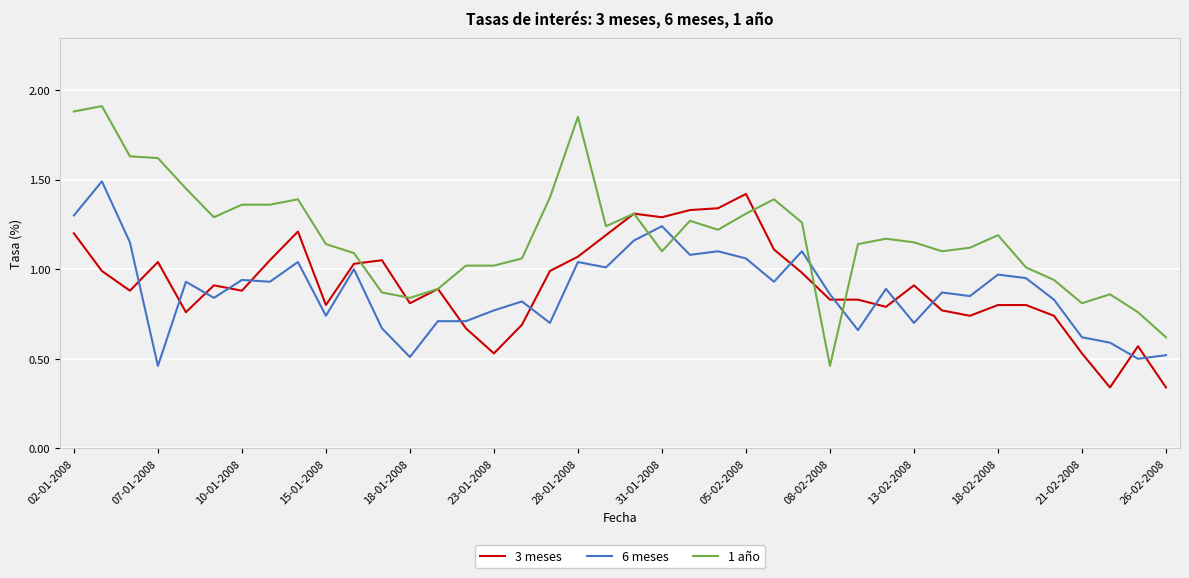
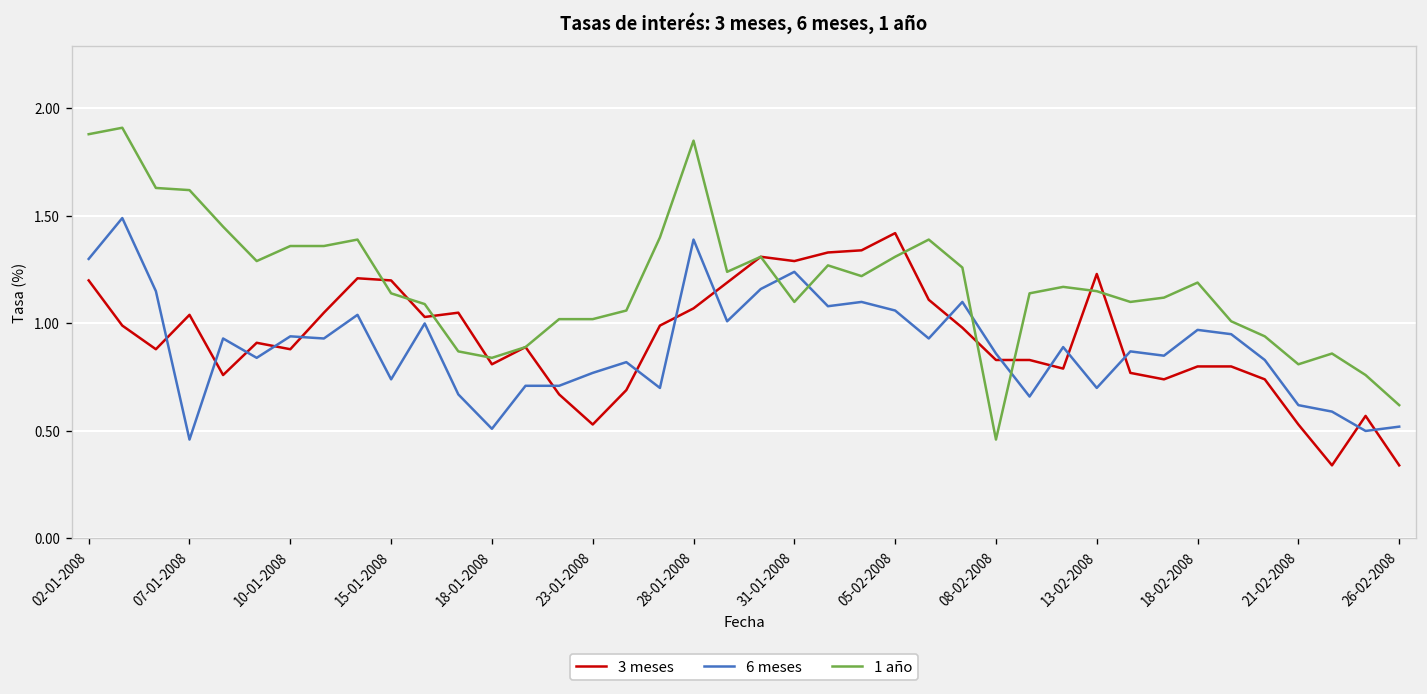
3 meses, 15-01-2008: 0.8 -> 1.2
6 meses, 28-01-2008: 1.04 -> 1.39
3 meses, 13-02-2008: 0.91 -> 1.23
